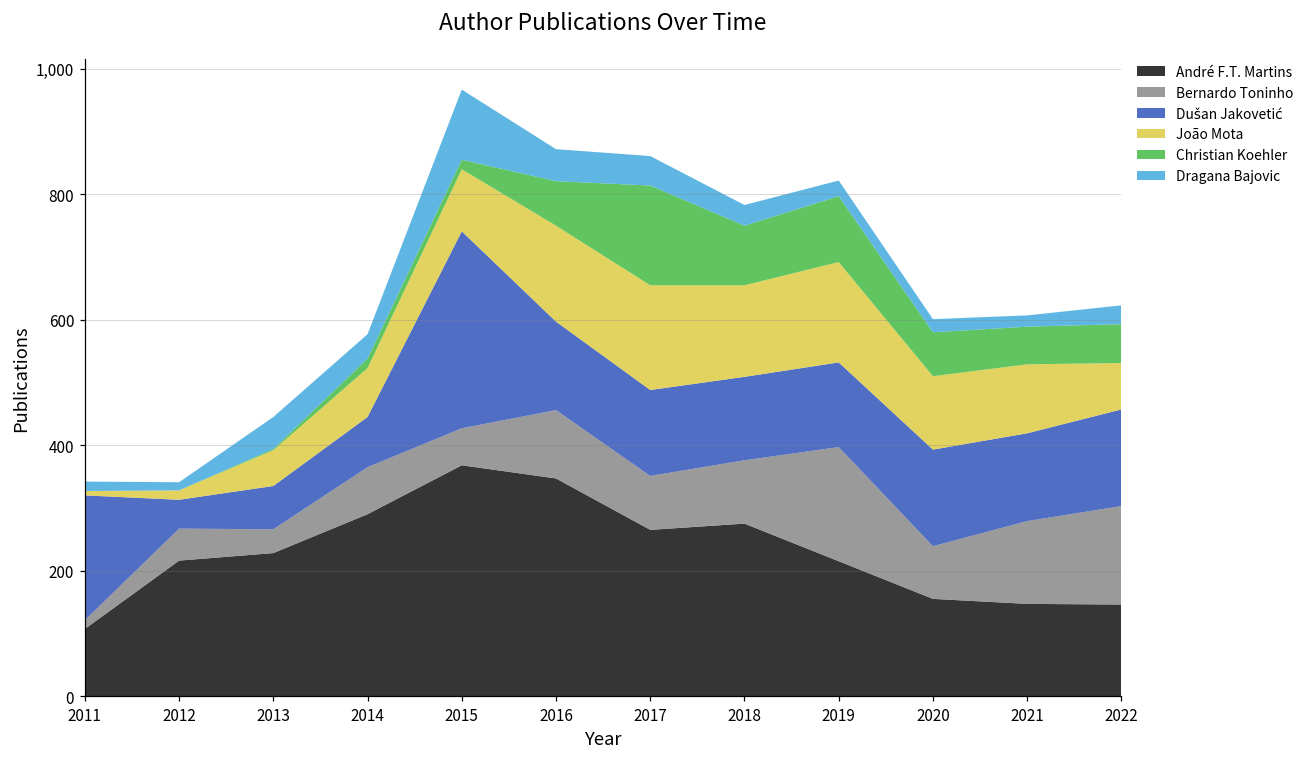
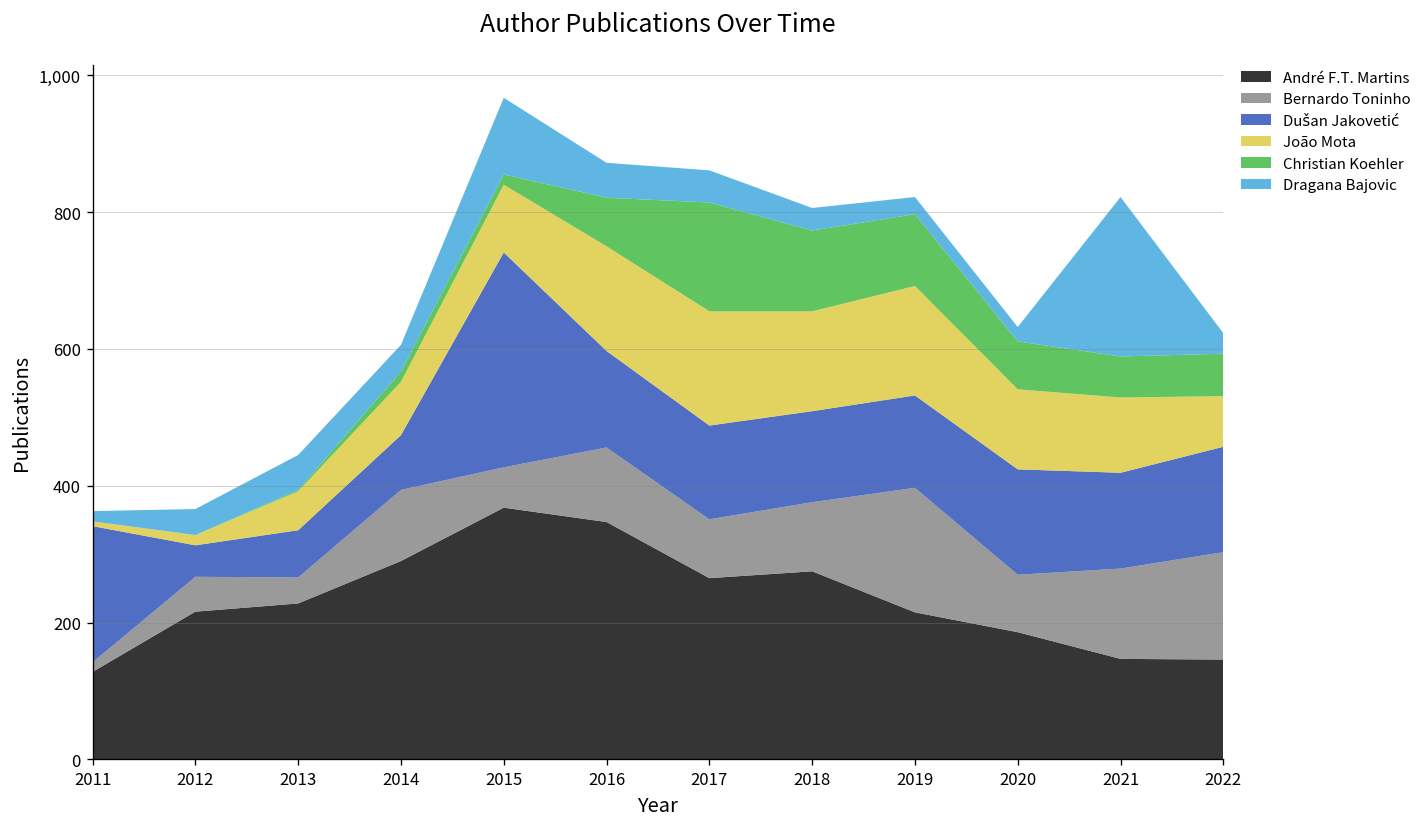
André F.T. Martins, 2011: 110 -> 130
Dragana Bajovic, 2012: 10 -> 40
Bernardo Toninho, 2014: 80 -> 100
Christian Koehler, 2018: 100 -> 120
André F.T. Martins, 2020: 160 -> 190
Dragana Bajovic, 2021: 20 -> 230
